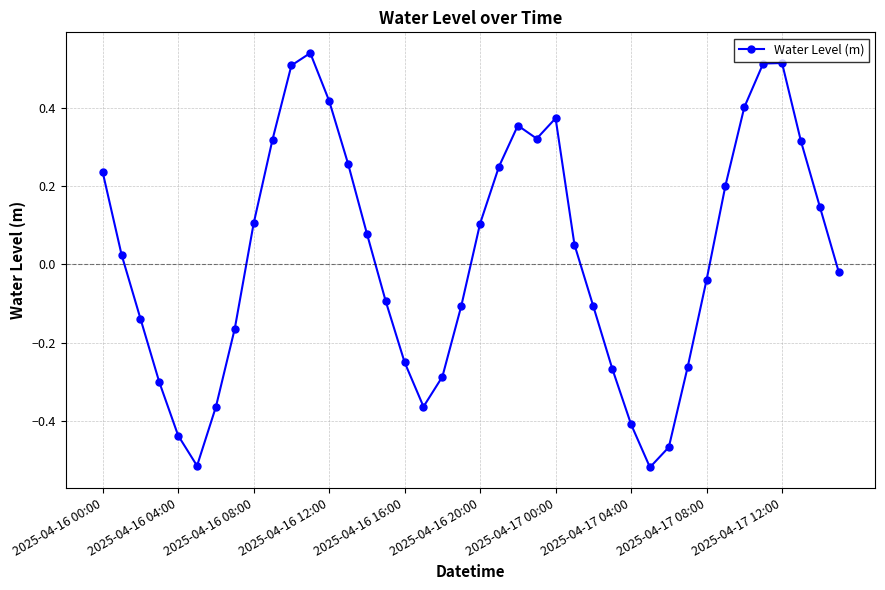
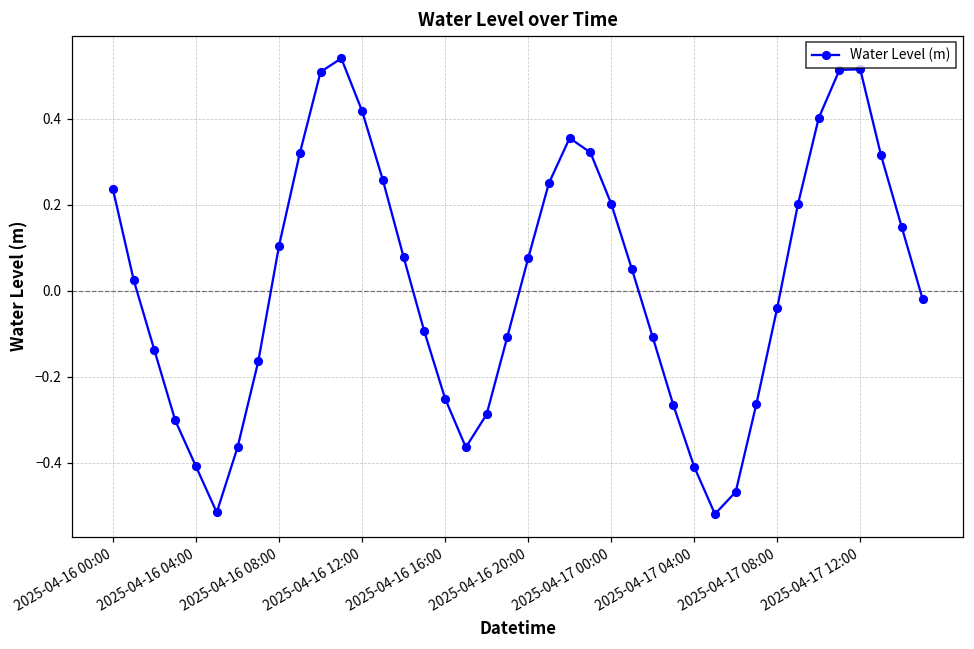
2025-04-16 04:00: -0.44 -> -0.41
2025-04-16 20:00: 0.10 -> 0.08
2025-04-17 00:00: 0.37 -> 0.20
